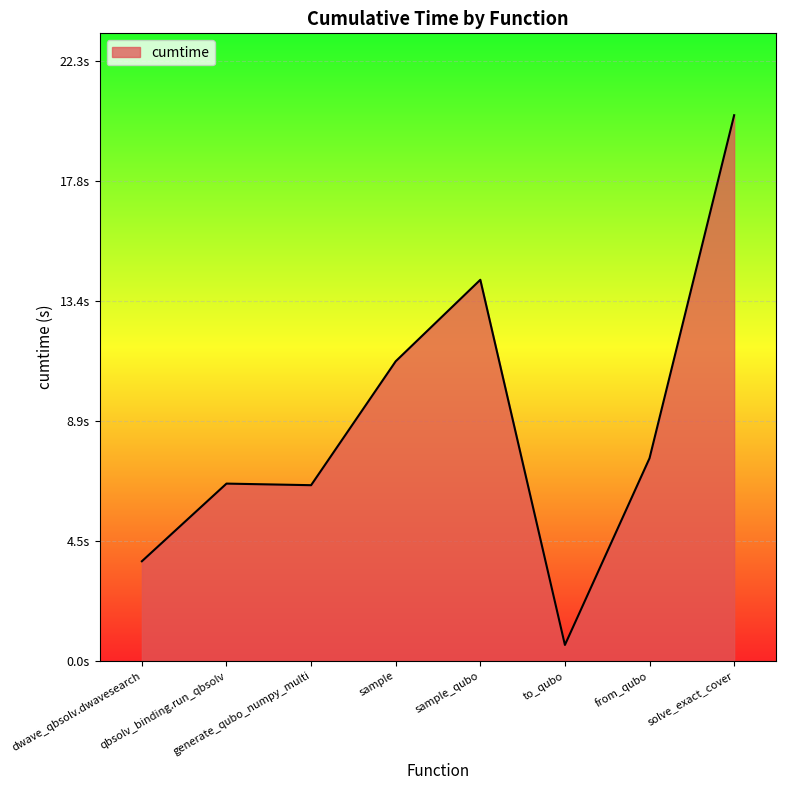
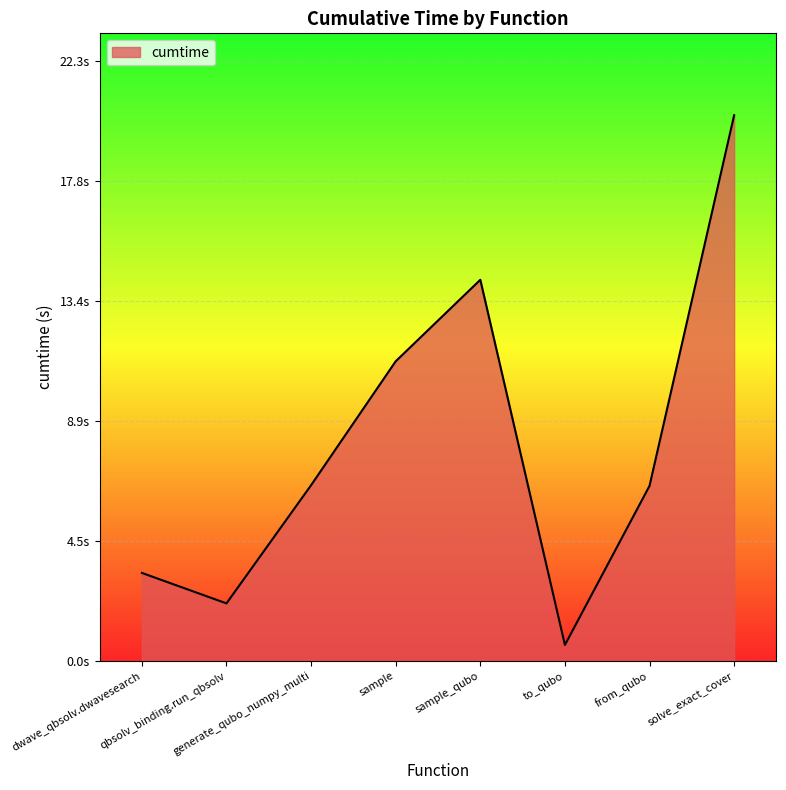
dwave_qbsolv.dwavesearch: 3.7s -> 3.3s
qbsolv_binding.run_qbsolv: 6.6s -> 2.1s
from_qubo: 7.5s -> 6.5s
